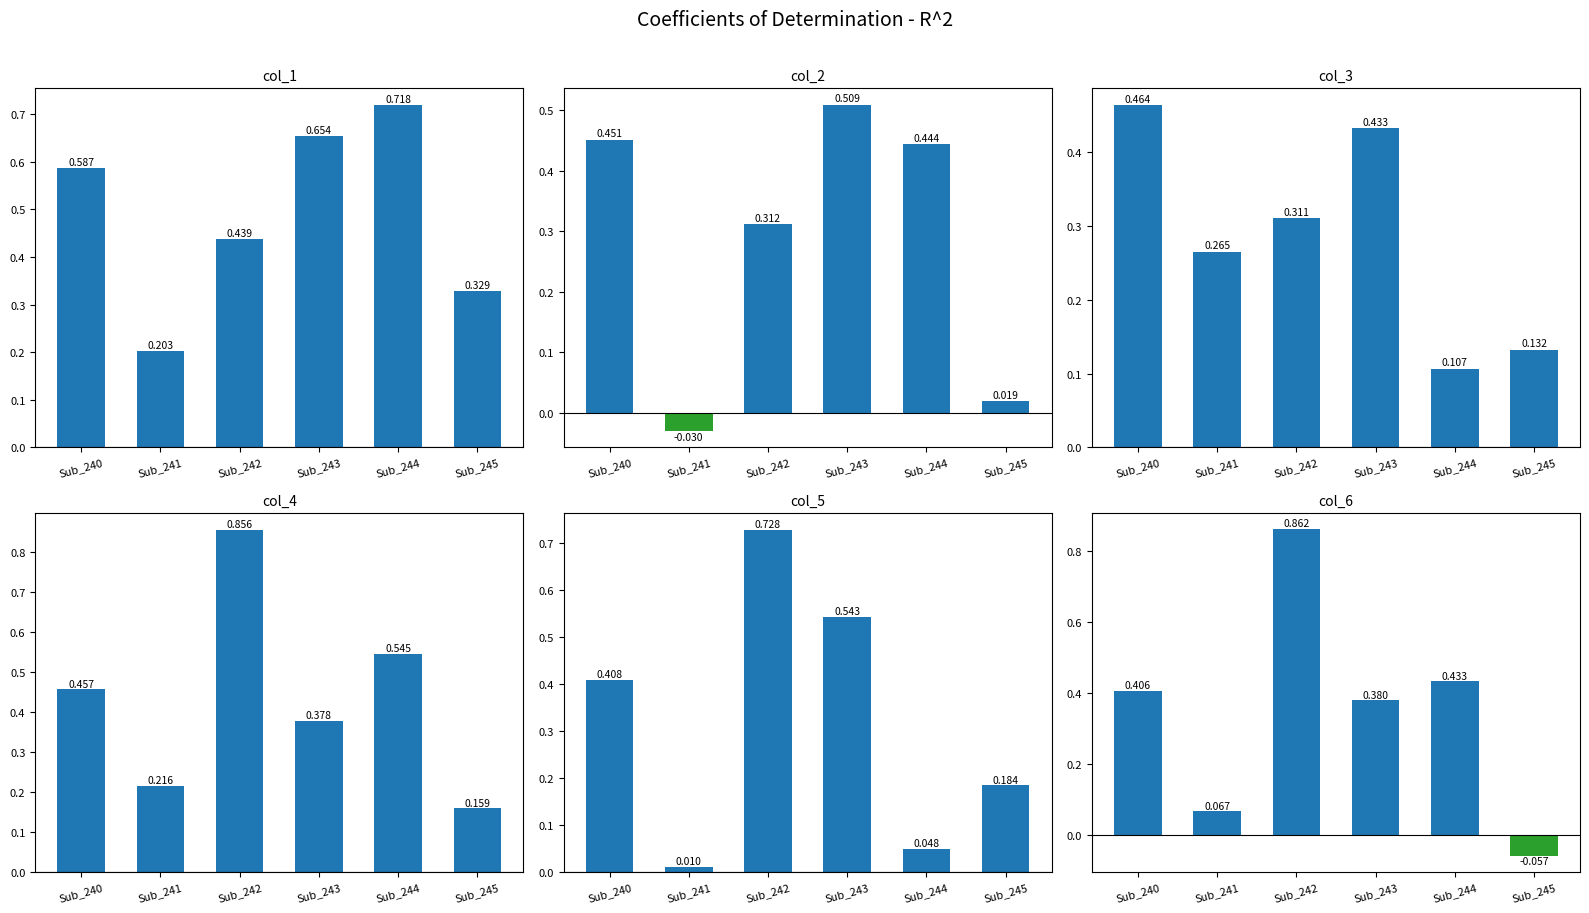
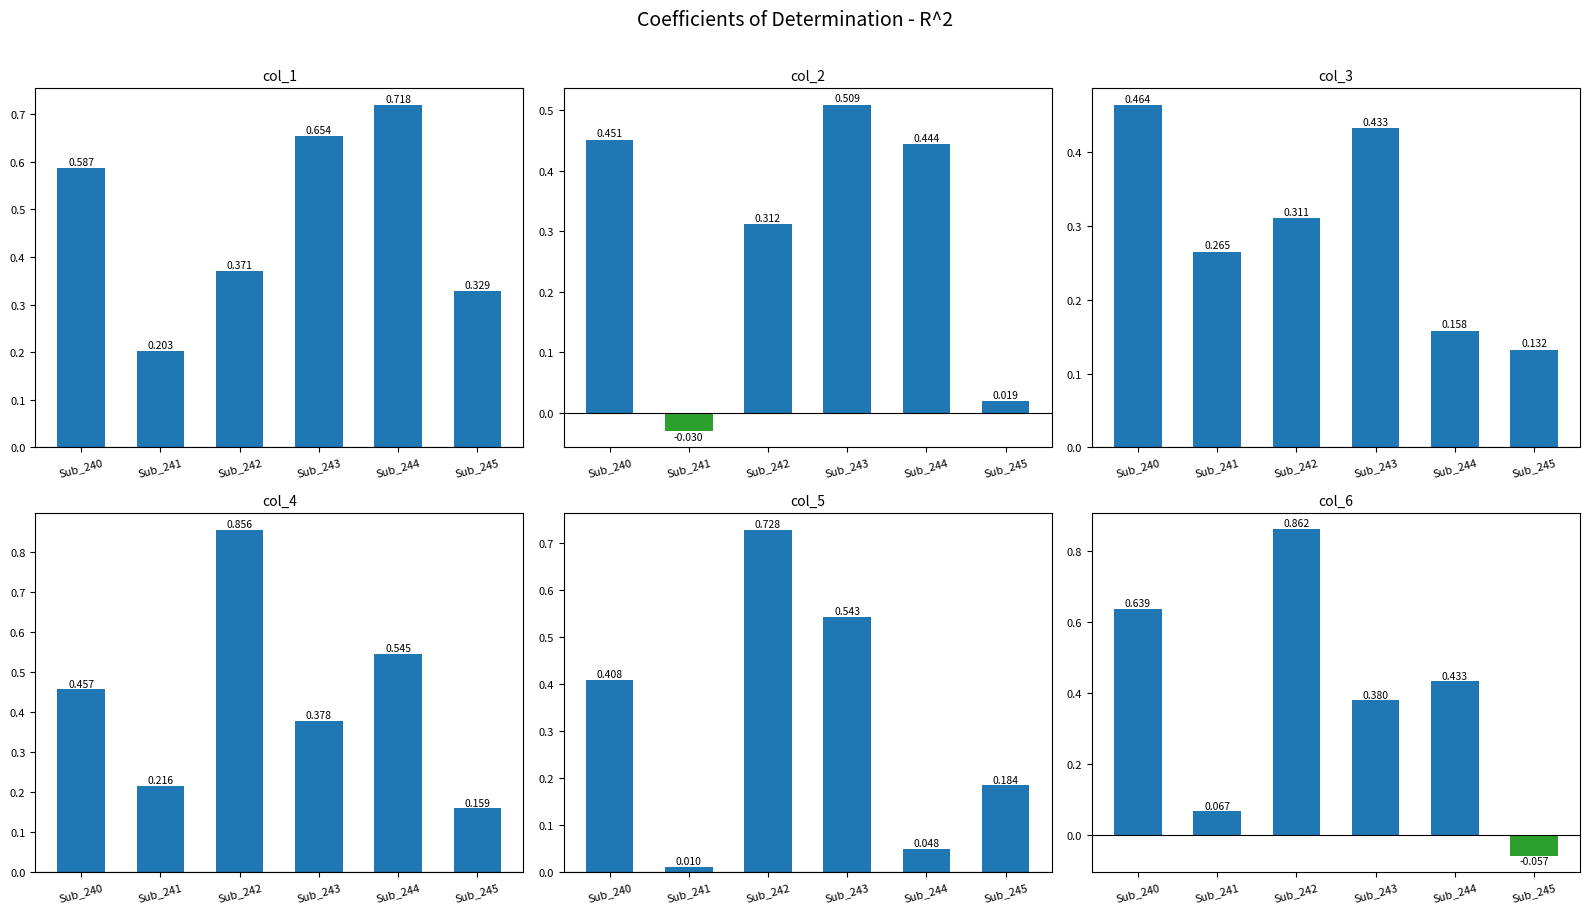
col_1, Sub_242: 0.439 -> 0.371
col_3, Sub_244: 0.107 -> 0.158
col_6, Sub_240: 0.406 -> 0.639
